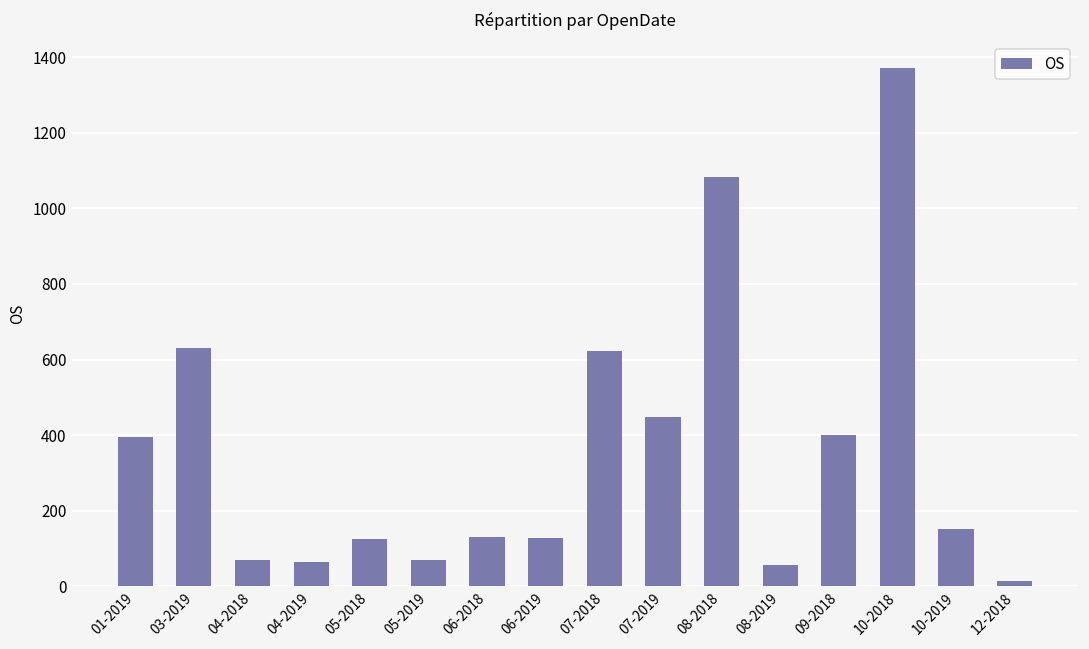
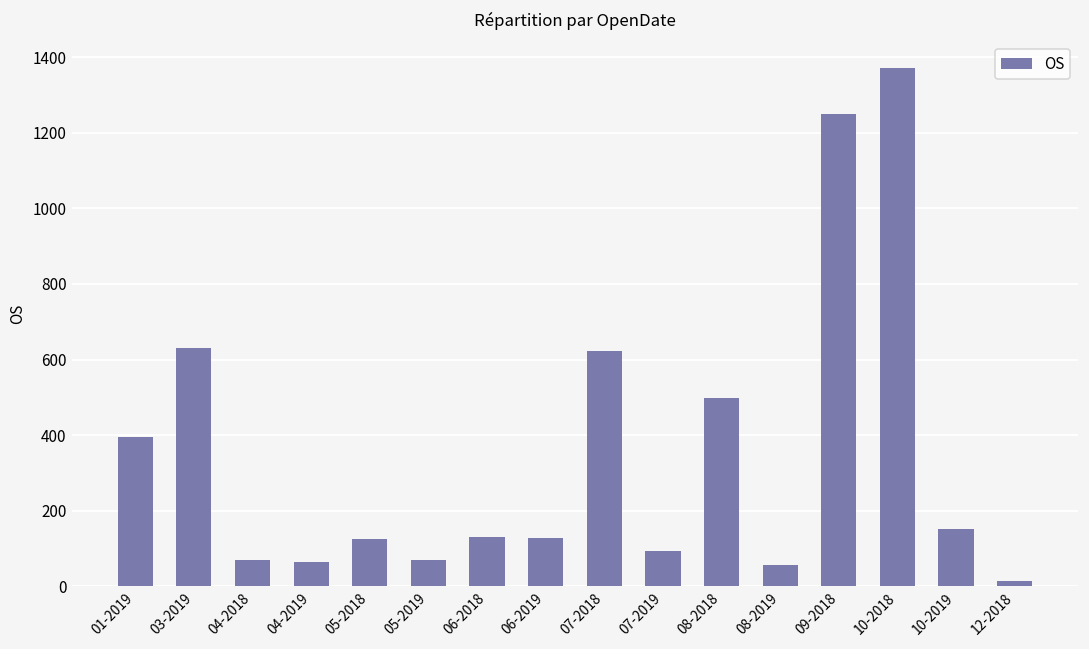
07-2019: 450 -> 90
08-2018: 1080 -> 500
09-2018: 400 -> 1250
